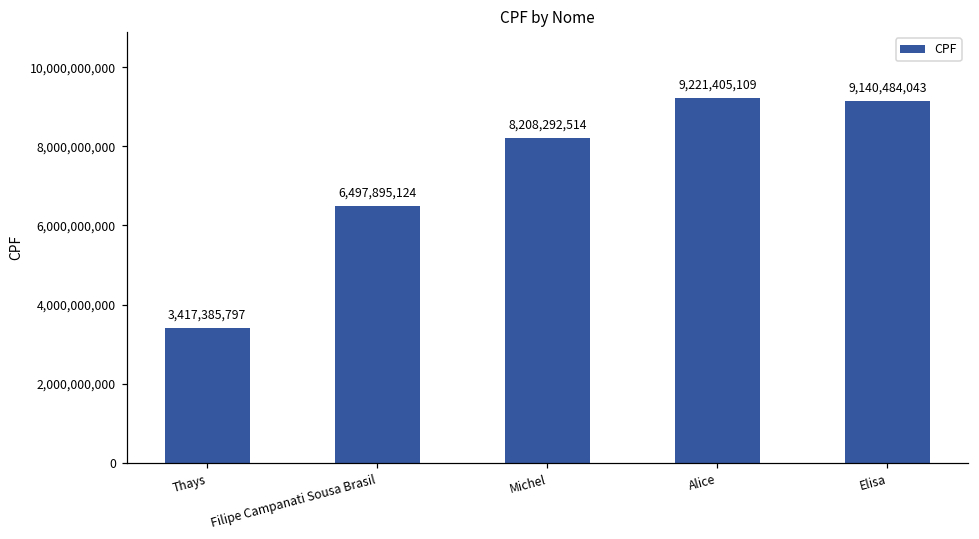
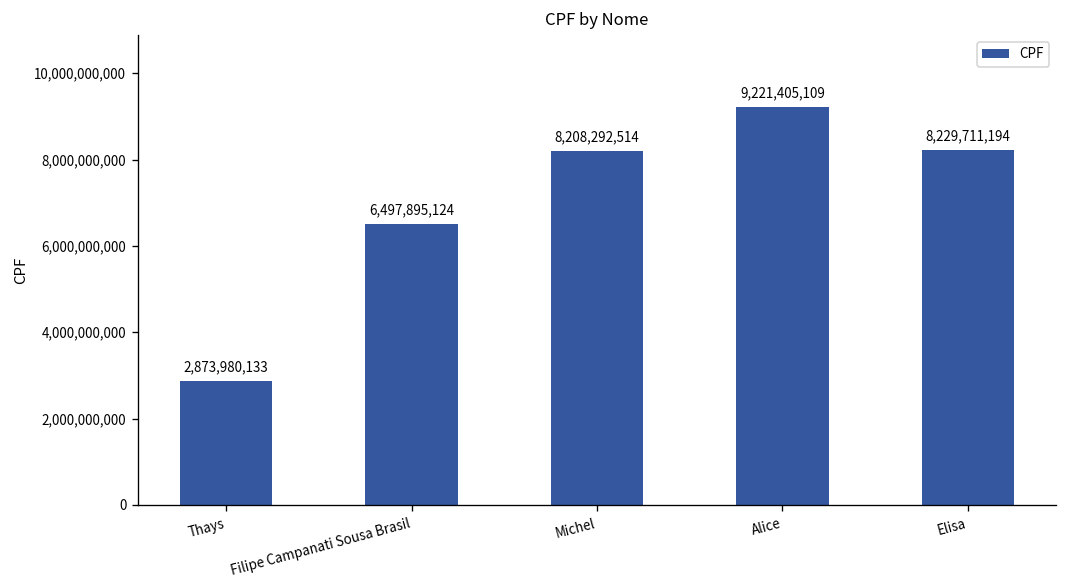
Thays: 3,417,385,797 -> 2,873,980,133
Elisa: 9,140,484,043 -> 8,229,711,194
